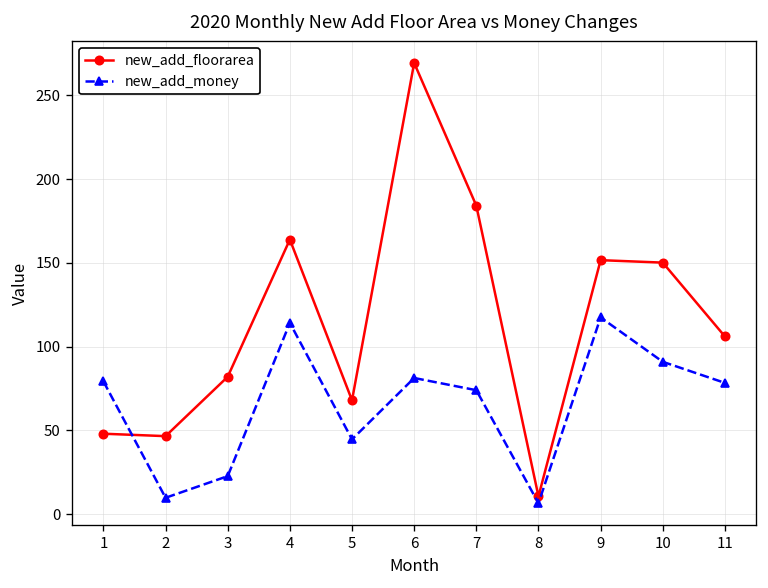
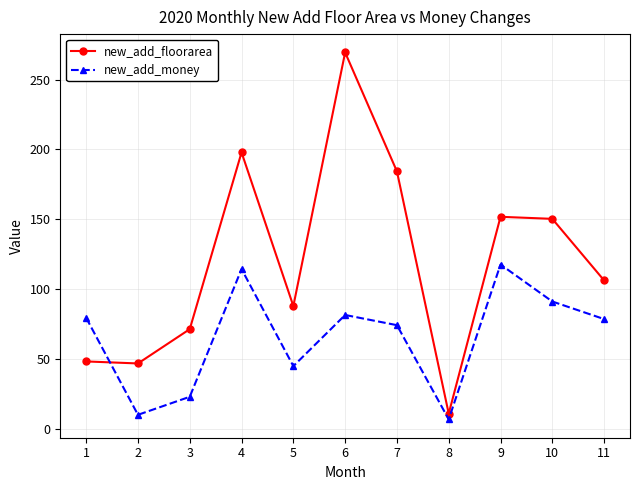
new_add_floorarea, 3: 82 -> 71
new_add_floorarea, 4: 164 -> 198
new_add_floorarea, 5: 68 -> 88
